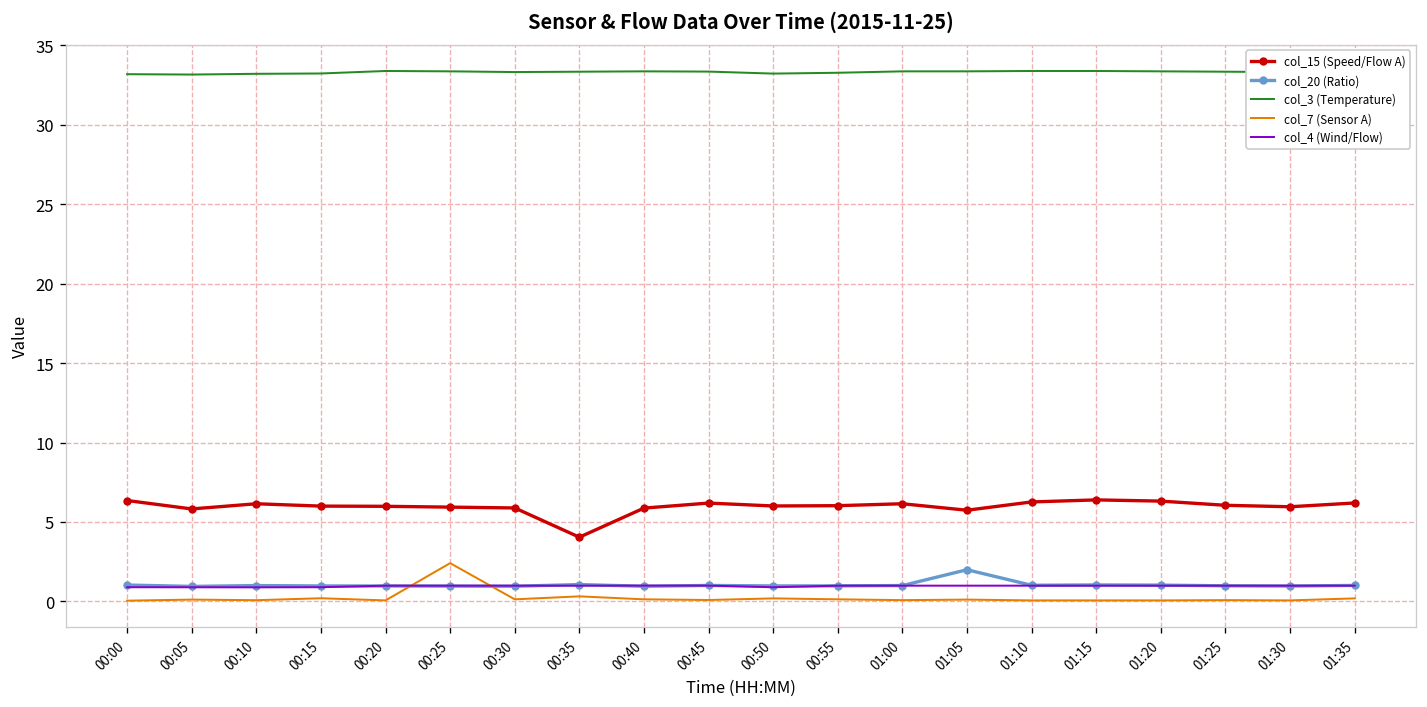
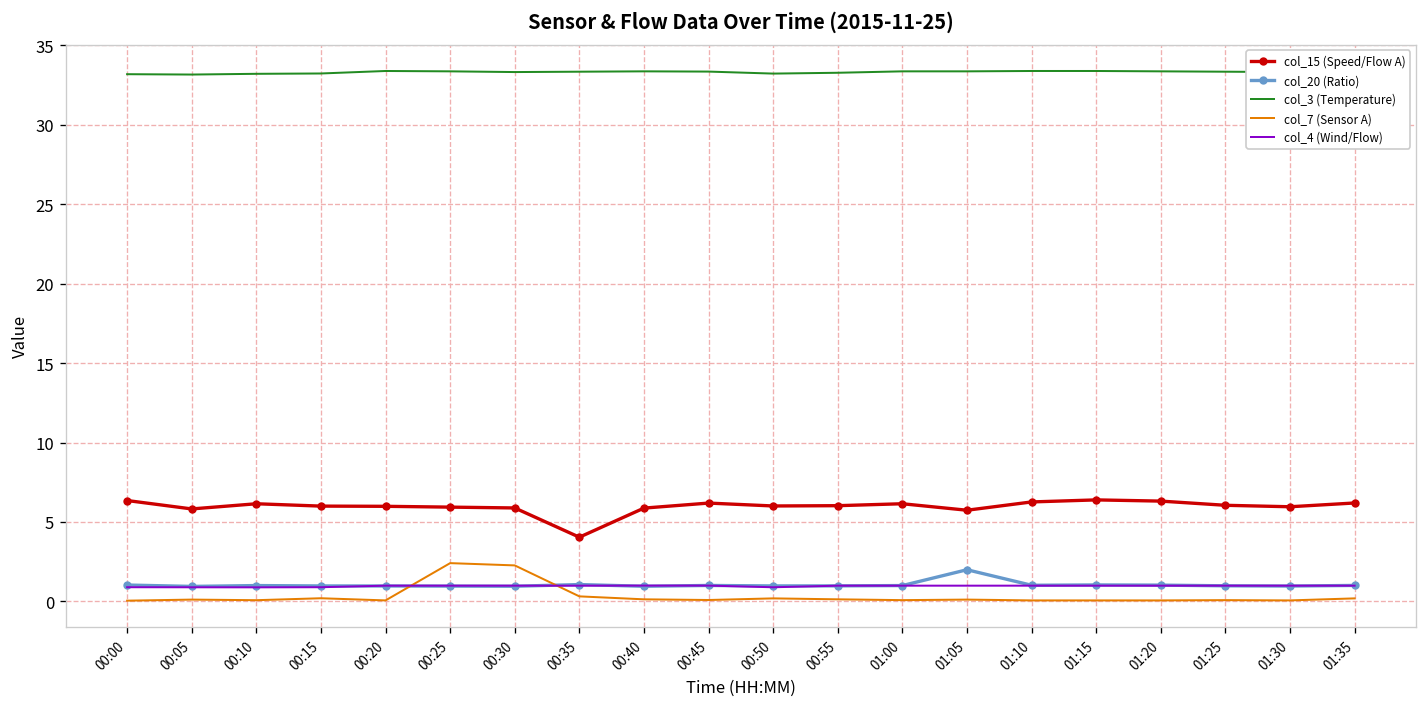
col_7 (Sensor A), 00:30: 0.1 -> 2.3
